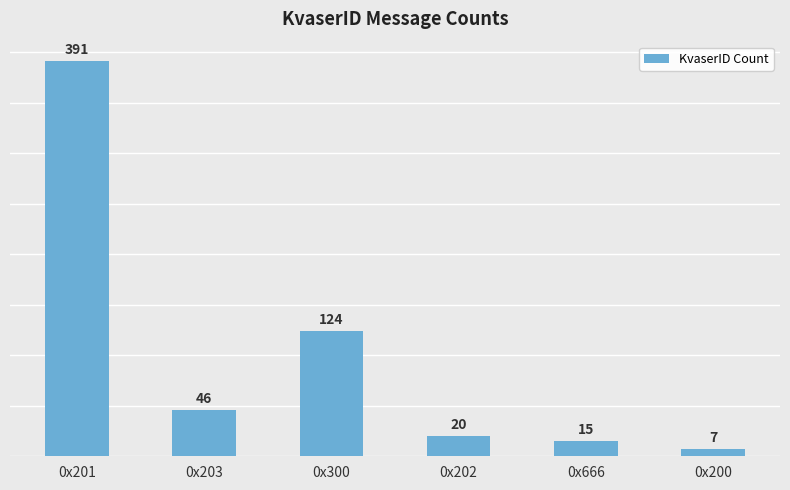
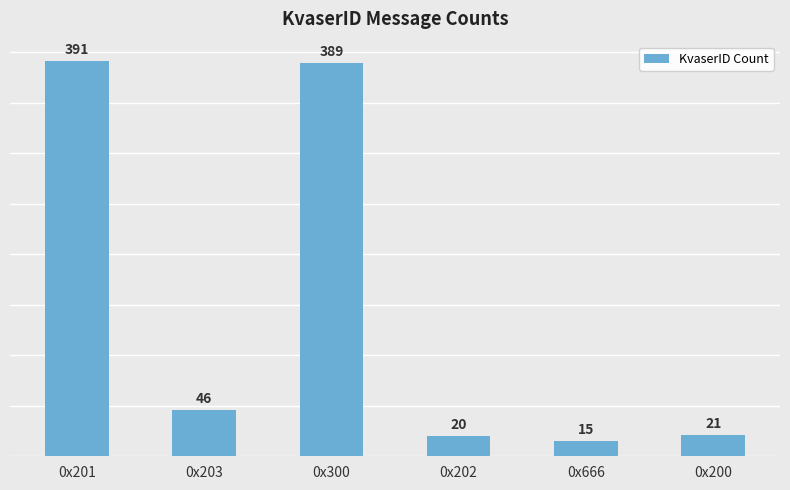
0x300: 124 -> 389
0x200: 7 -> 21
